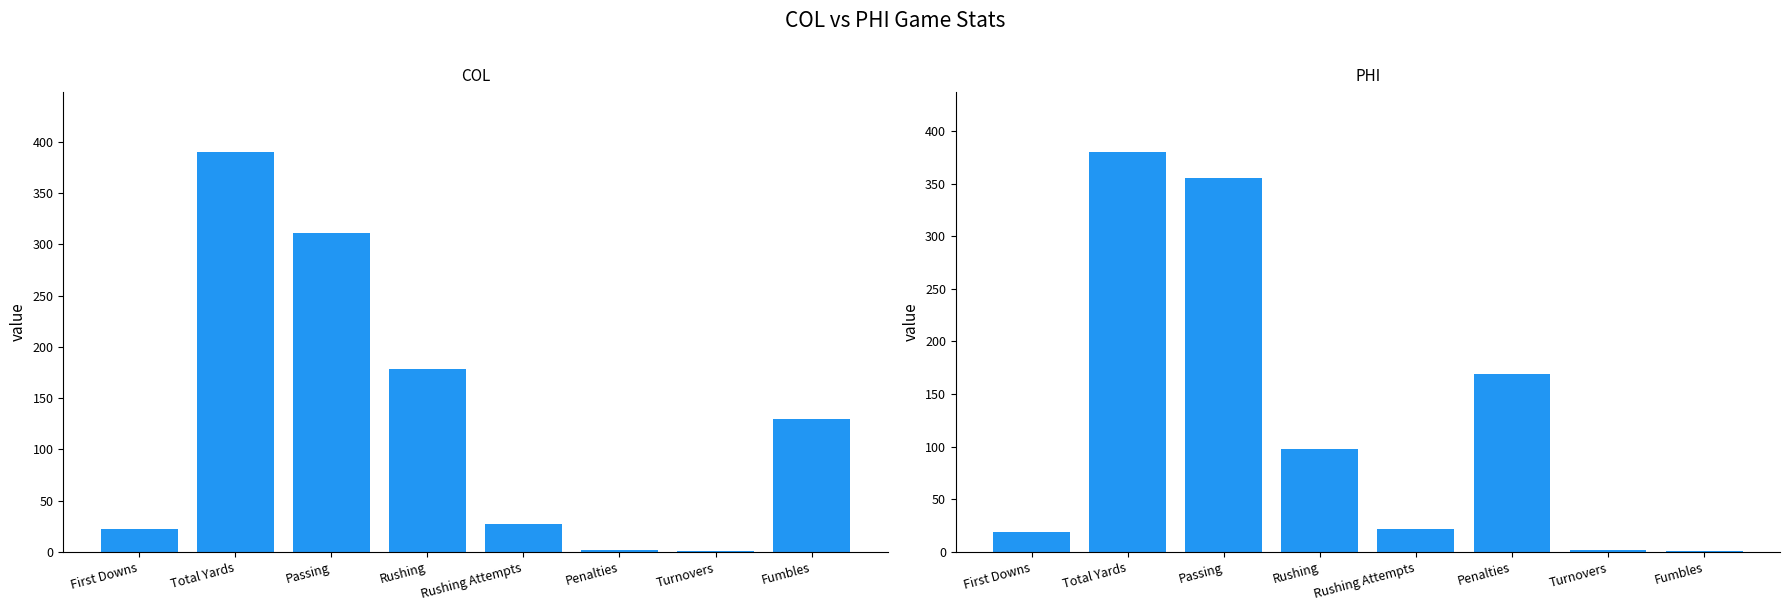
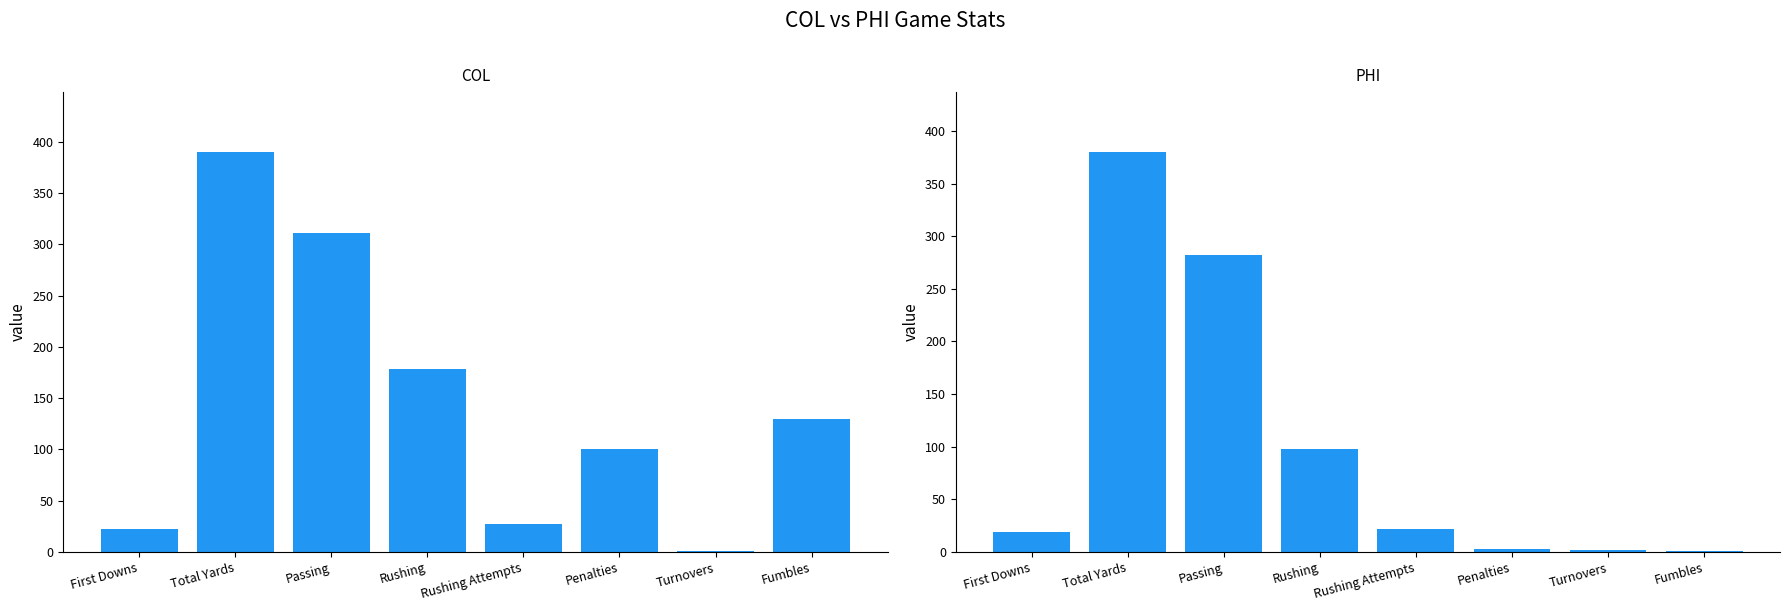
COL, Penalties: 2 -> 100
PHI, Passing: 355 -> 282
PHI, Penalties: 169 -> 3
